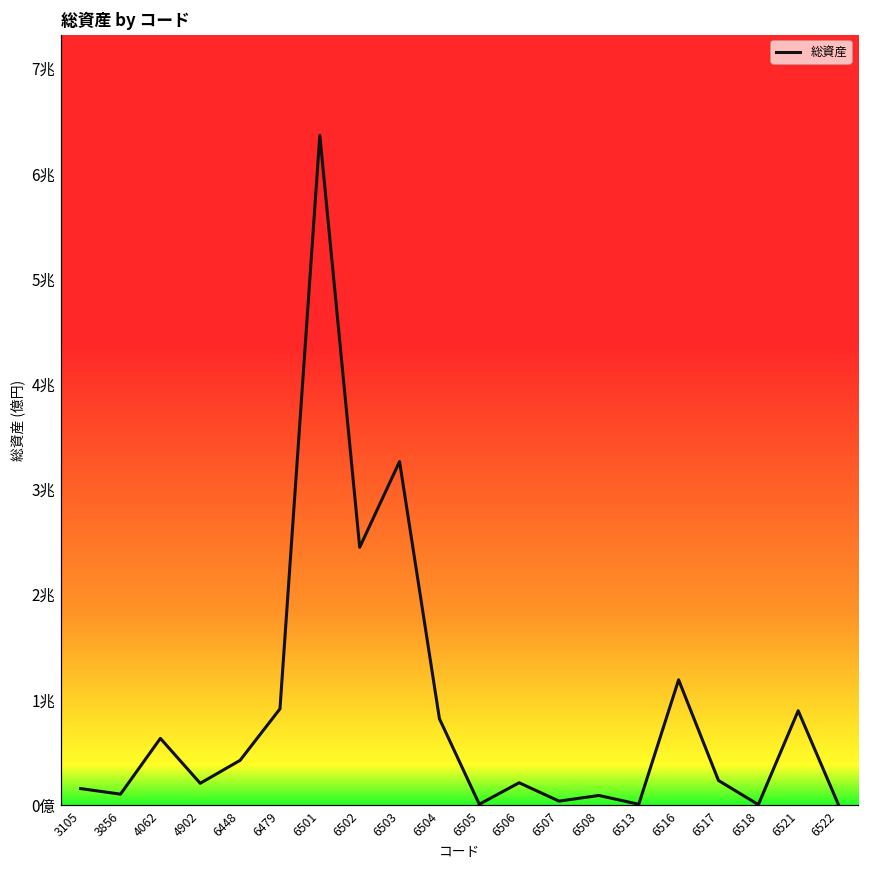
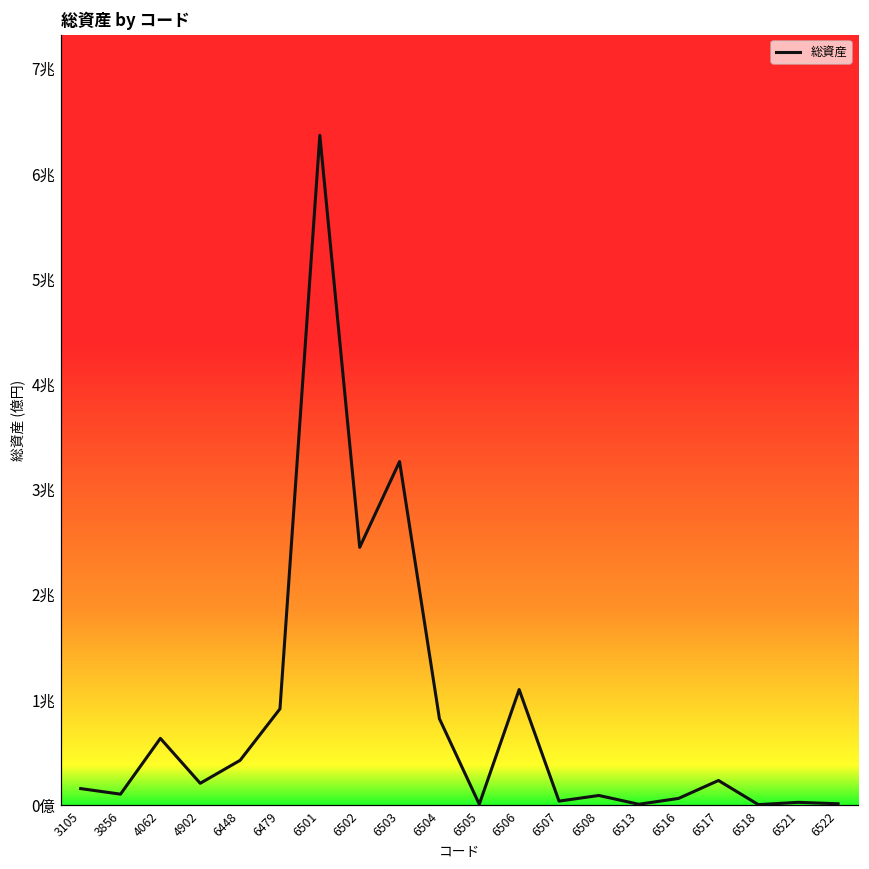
6506: 0.2兆 -> 1.1兆
6516: 1.2兆 -> 0.1兆
6521: 0.9兆 -> 0.0兆
